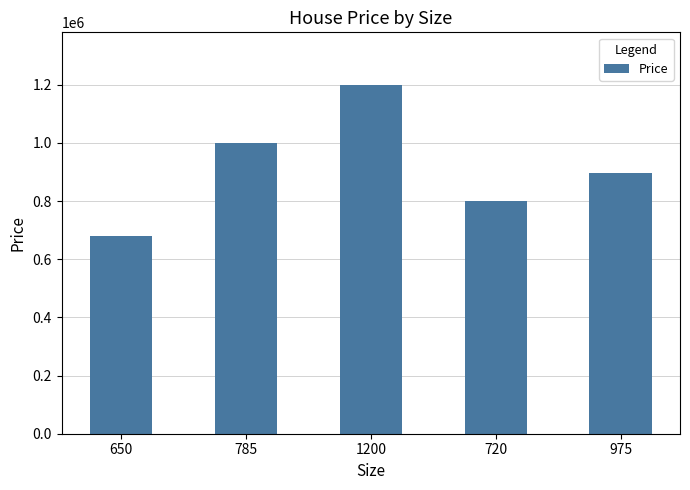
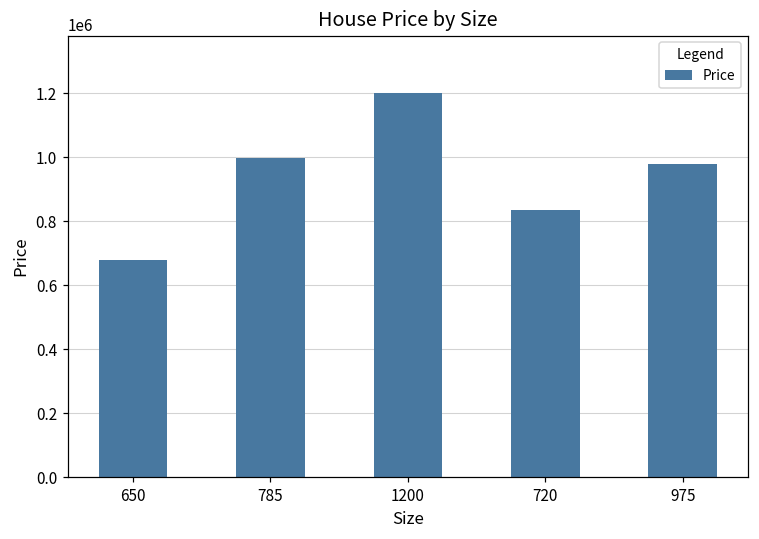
720: 800000 -> 840000
975: 900000 -> 980000
